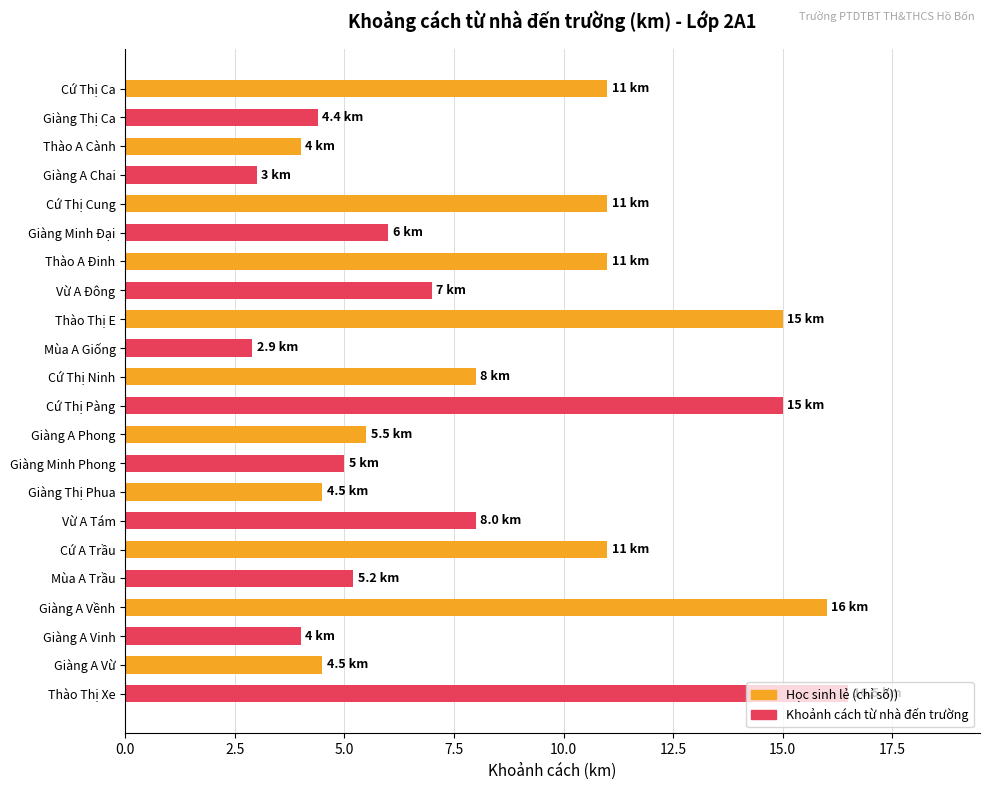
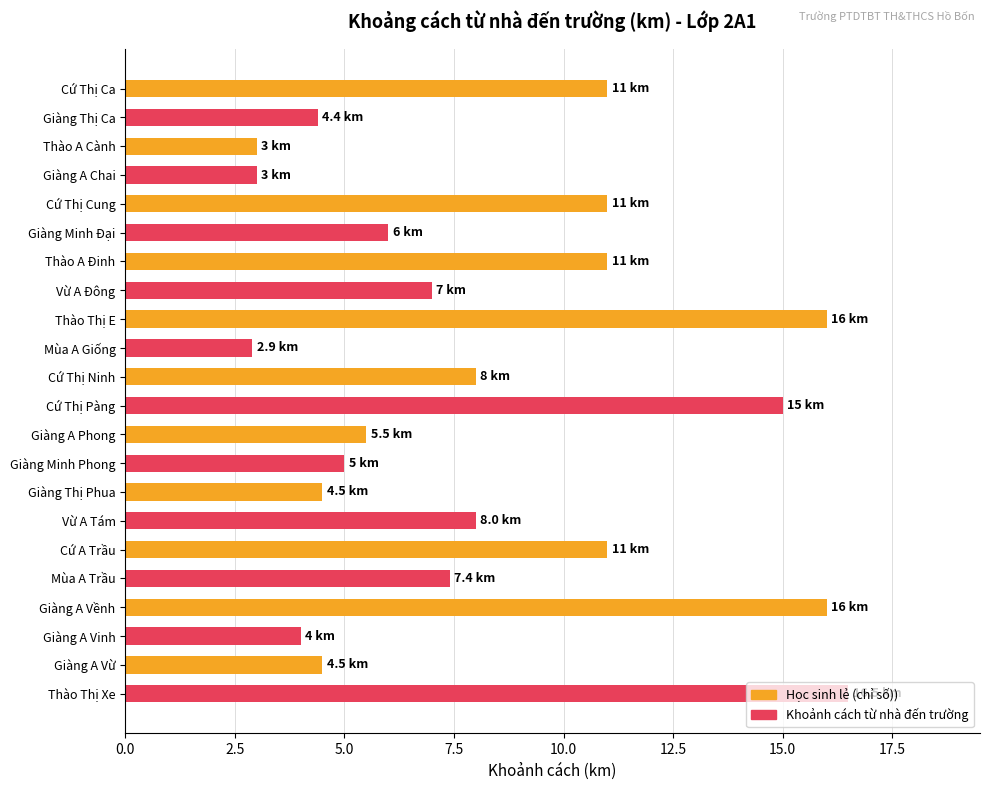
Thào A Cành: 4 -> 3
Thào Thị E: 15 -> 16
Mùa A Trầu: 5.2 -> 7.4
